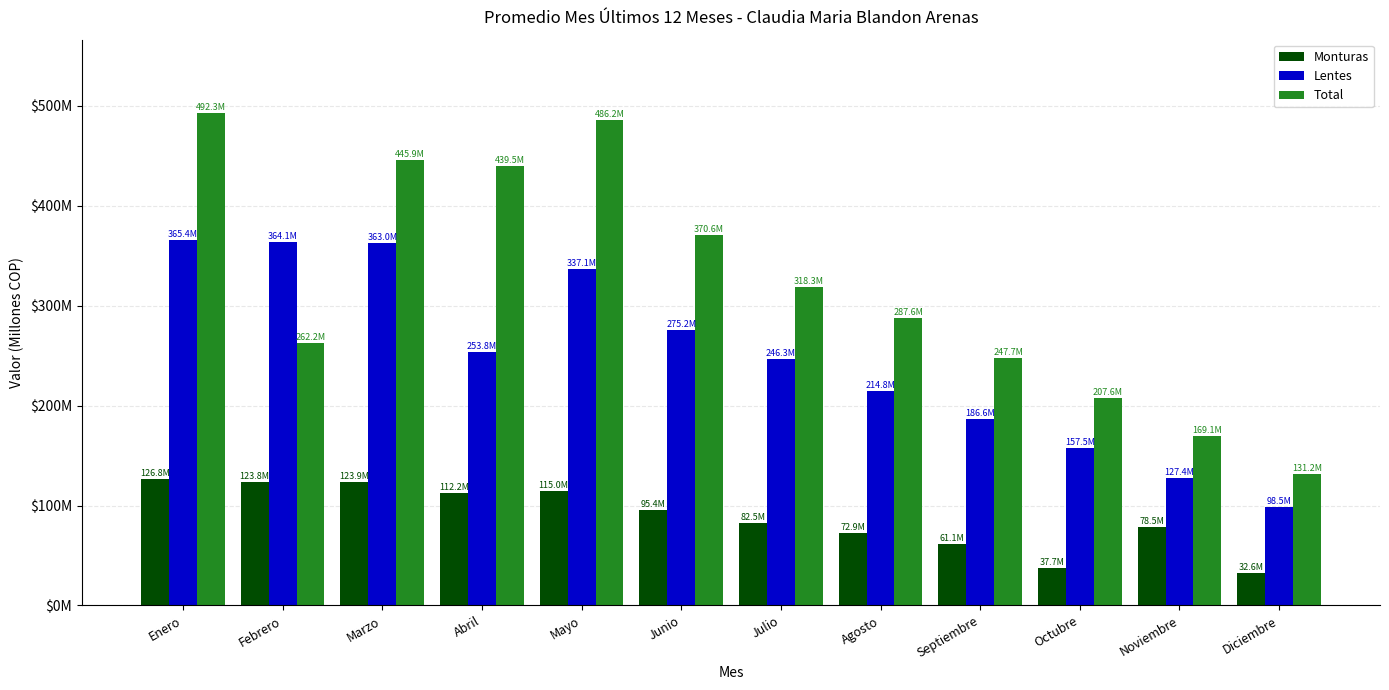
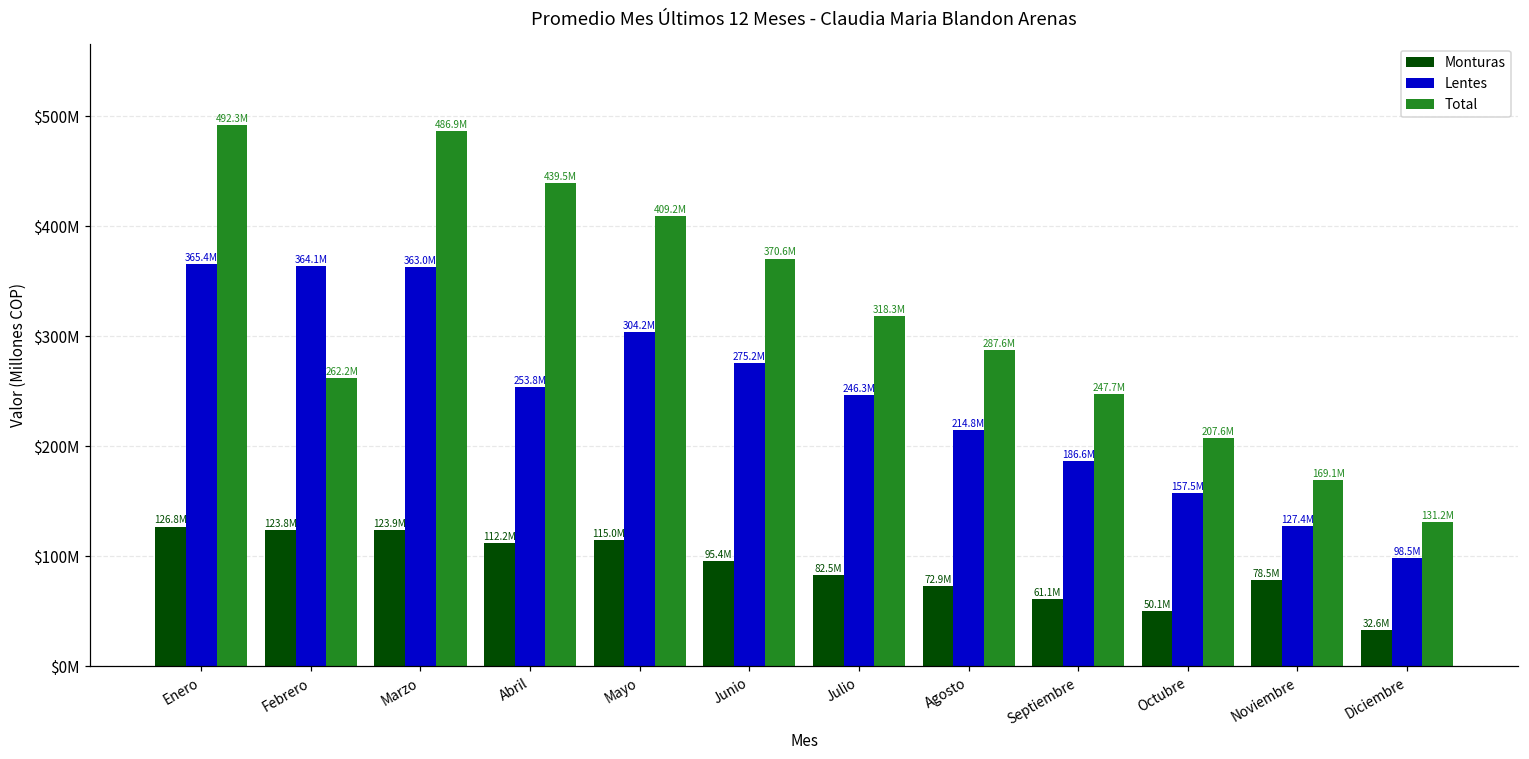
Total, Marzo: 445.9M -> 486.9M
Lentes, Mayo: 337.1M -> 304.2M
Total, Mayo: 486.2M -> 409.2M
Monturas, Octubre: 37.7M -> 50.1M
